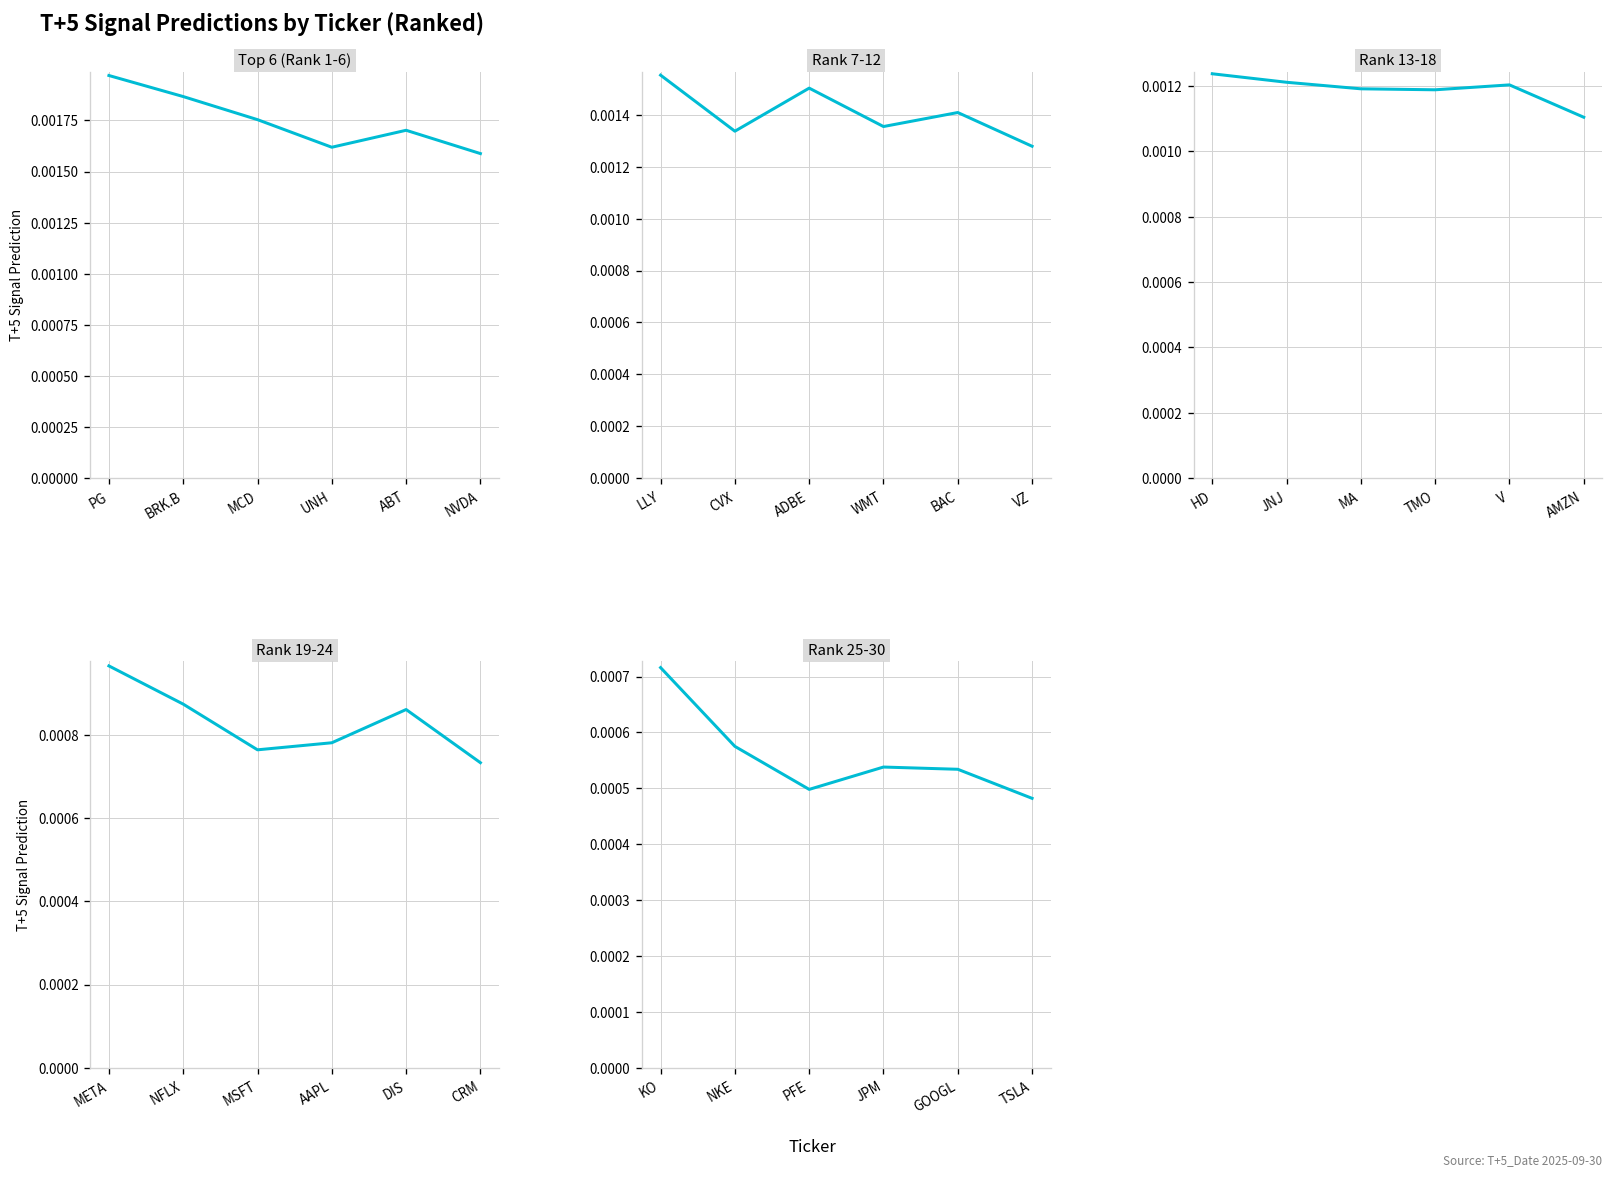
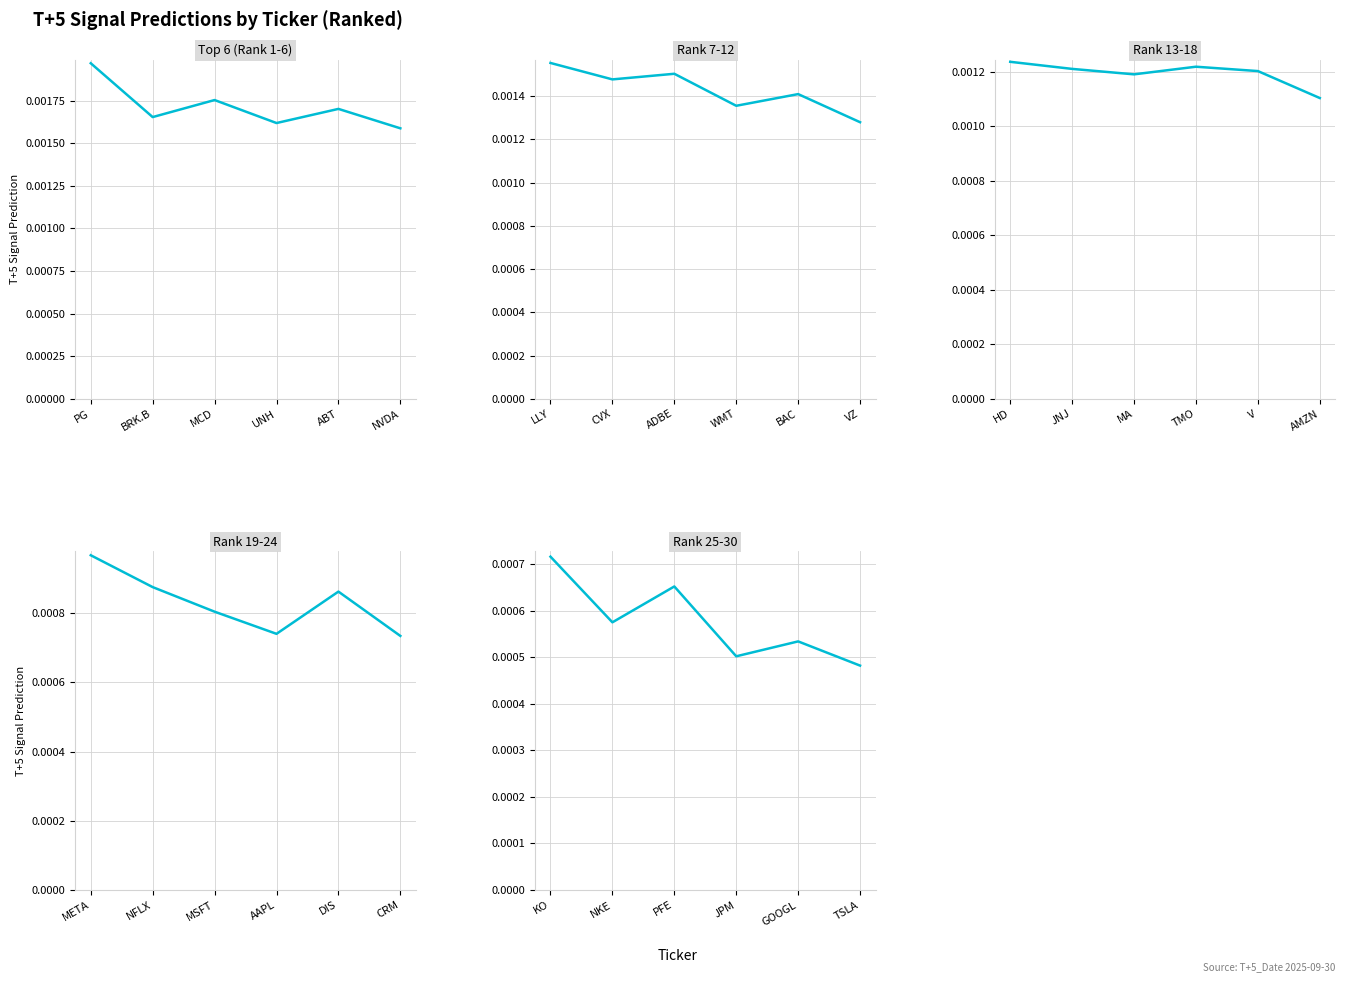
Top 6 (Rank 1-6), BRK.B: 0.00187 -> 0.00165
Rank 7-12, CVX: 0.00134 -> 0.00148
Rank 13-18, TMO: 0.00119 -> 0.00122
Rank 19-24, MSFT: 0.00077 -> 0.00080
Rank 19-24, AAPL: 0.00078 -> 0.00074
Rank 25-30, PFE: 0.00050 -> 0.00065
Rank 25-30, JPM: 0.00054 -> 0.00050
